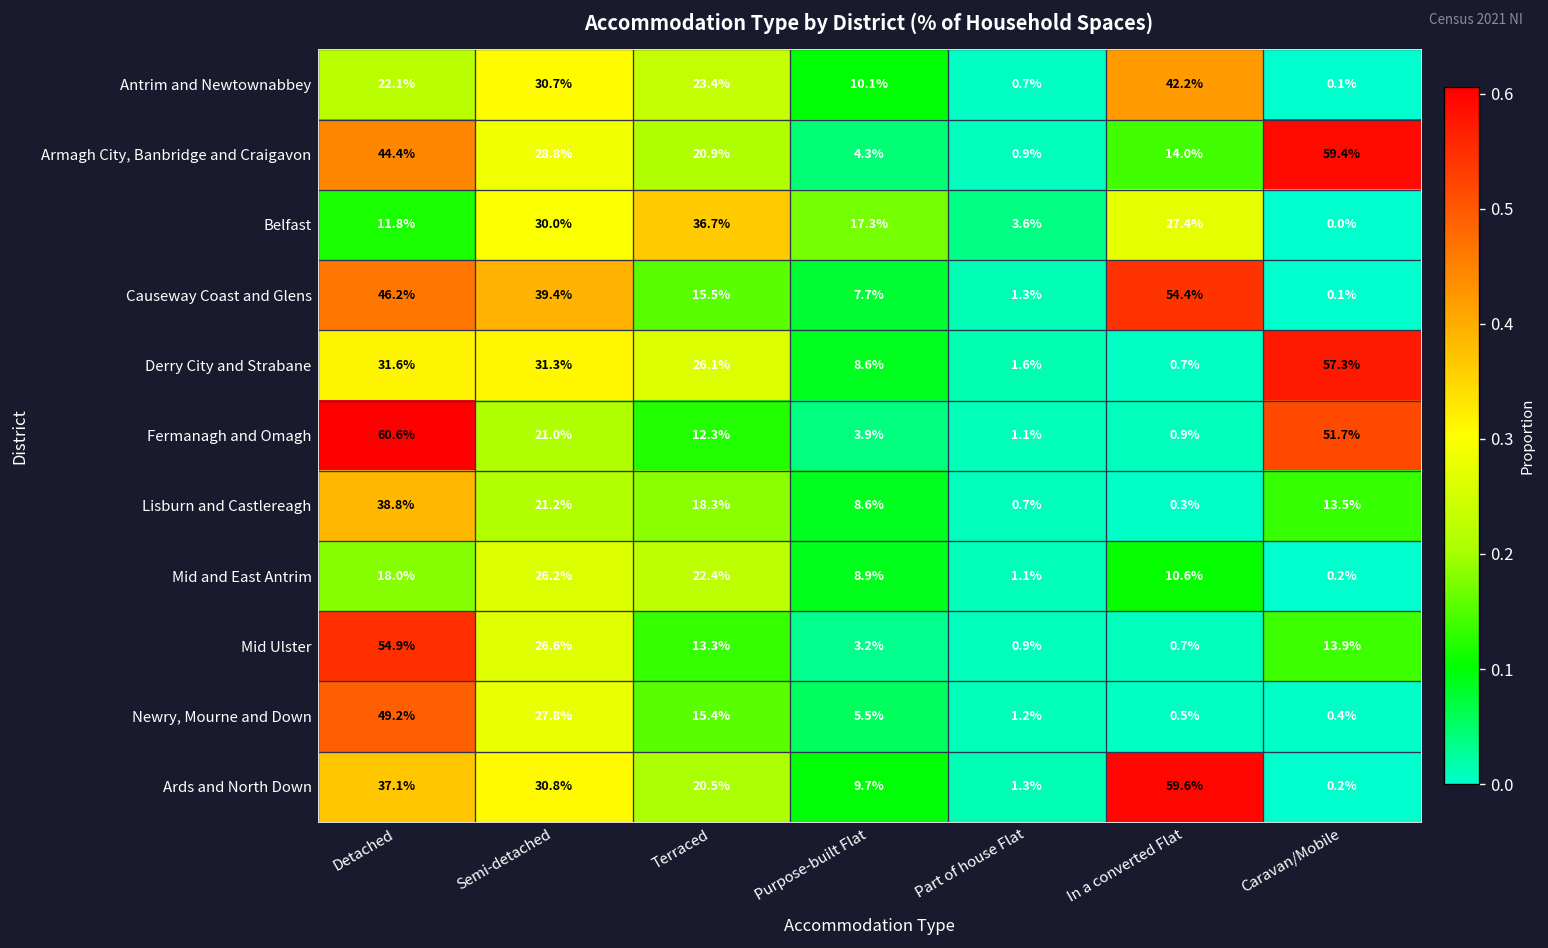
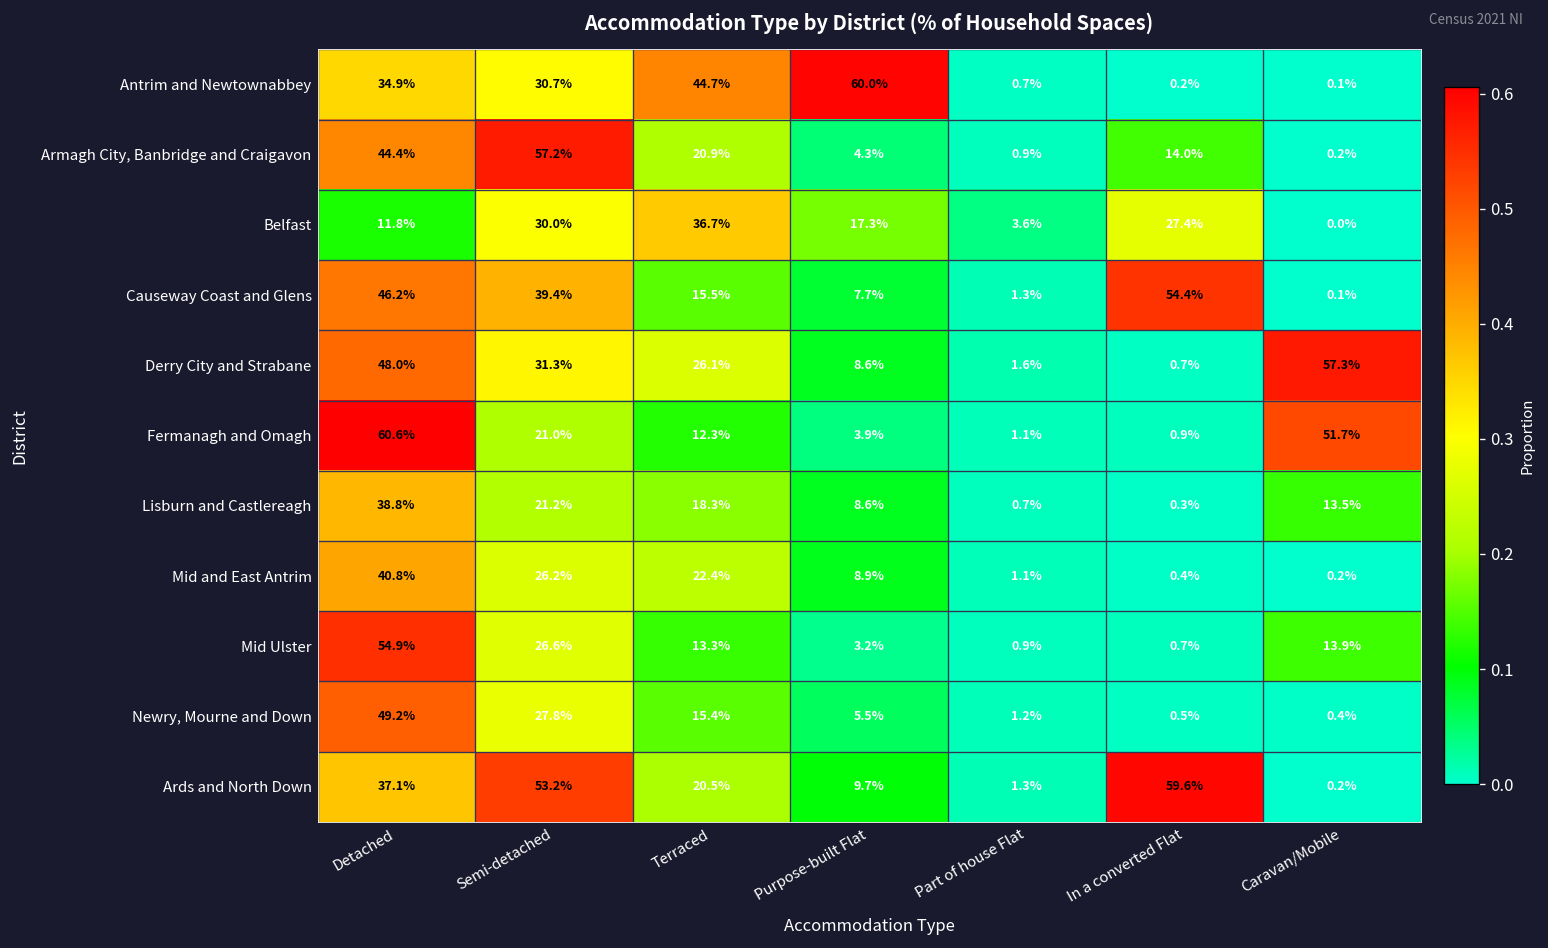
Antrim and Newtownabbey, Detached: 22.1% -> 34.9%
Antrim and Newtownabbey, Terraced: 23.4% -> 44.7%
Antrim and Newtownabbey, Purpose-built Flat: 10.1% -> 60.0%
Antrim and Newtownabbey, In a converted Flat: 42.2% -> 0.2%
Armagh City, Banbridge and Craigavon, Semi-detached: 28.8% -> 57.2%
Armagh City, Banbridge and Craigavon, Caravan/Mobile: 59.4% -> 0.2%
Derry City and Strabane, Detached: 31.6% -> 48.0%
Mid and East Antrim, Detached: 18.0% -> 40.8%
Mid and East Antrim, In a converted Flat: 10.6% -> 0.4%
Ards and North Down, Semi-detached: 30.8% -> 53.2%
